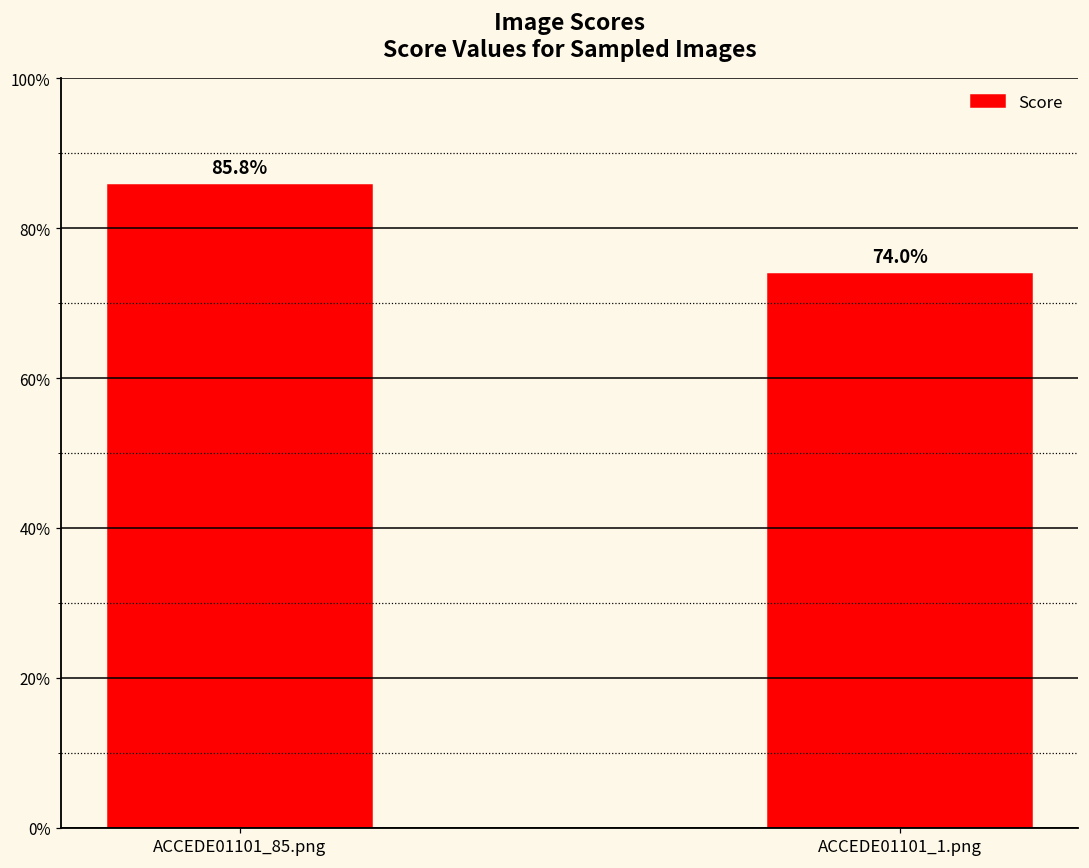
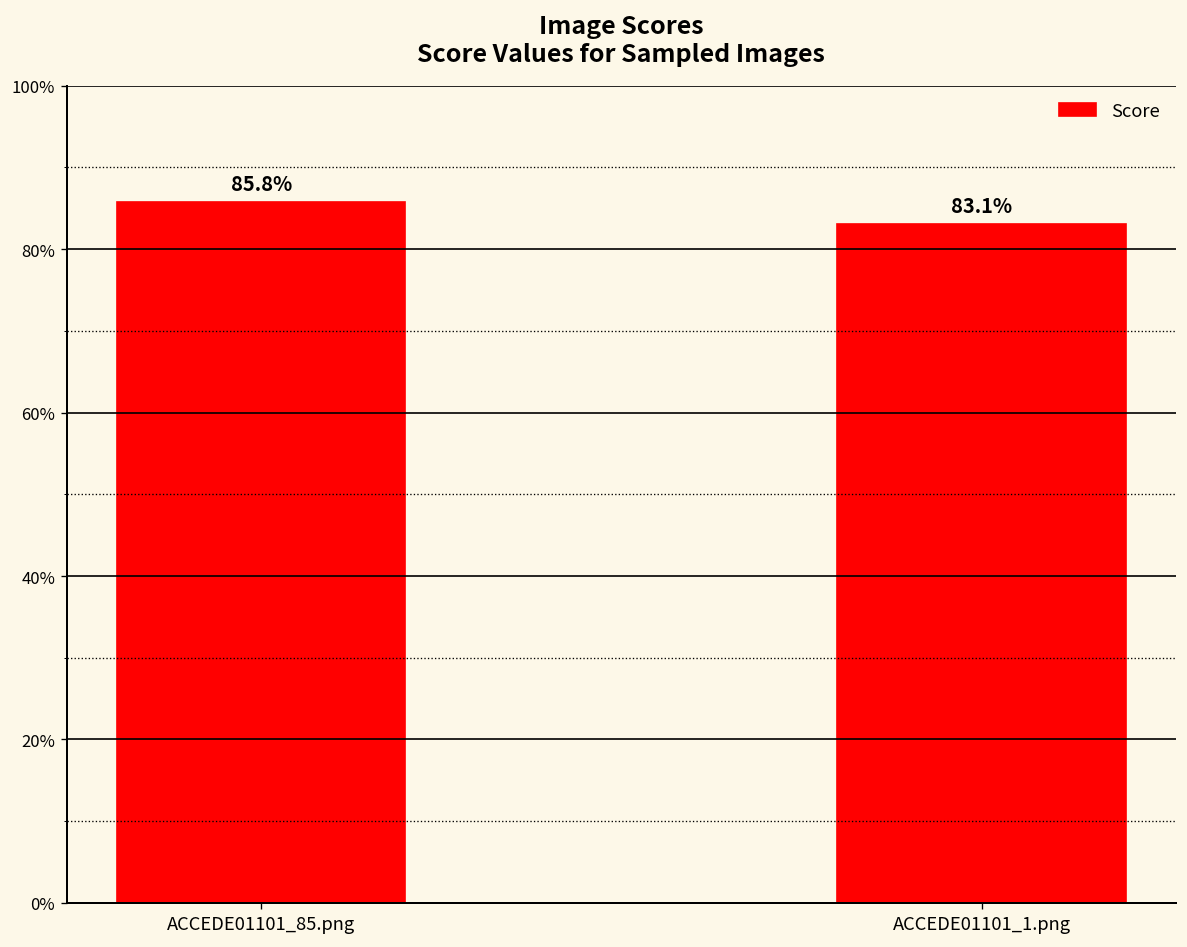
ACCEDE01101_1.png: 74.0% -> 83.1%
